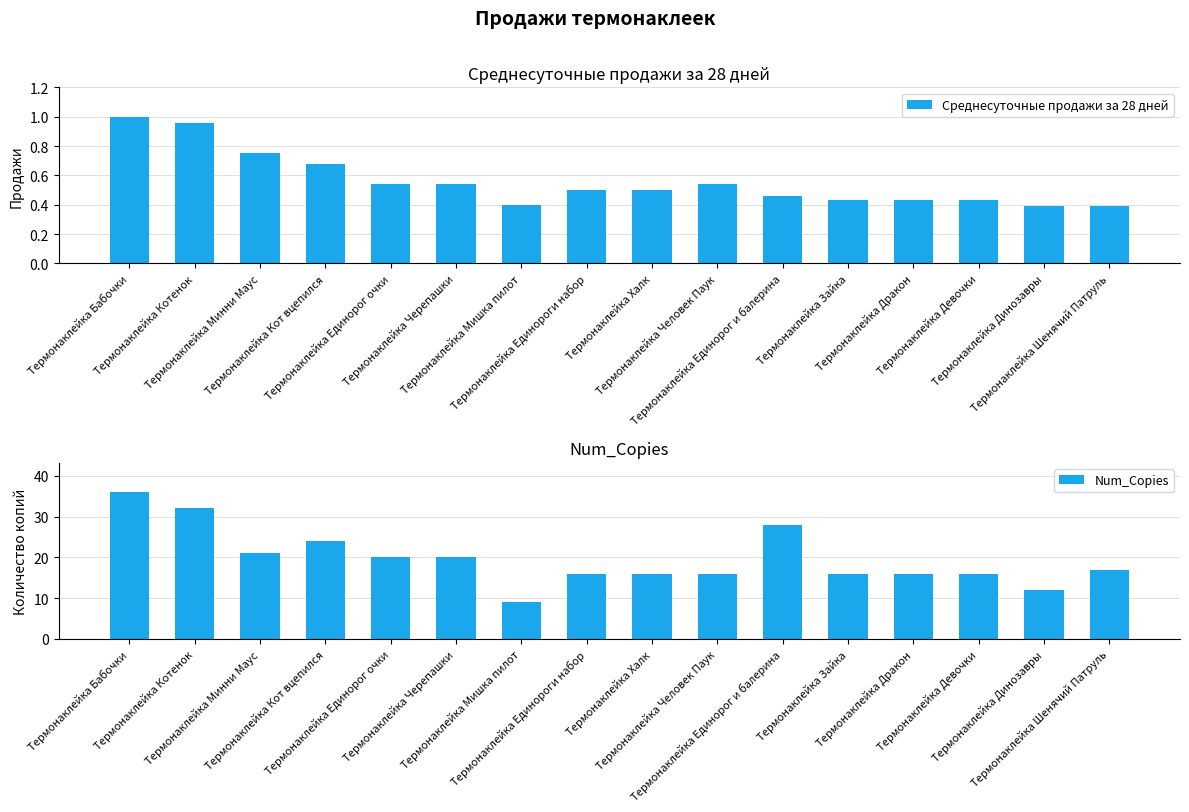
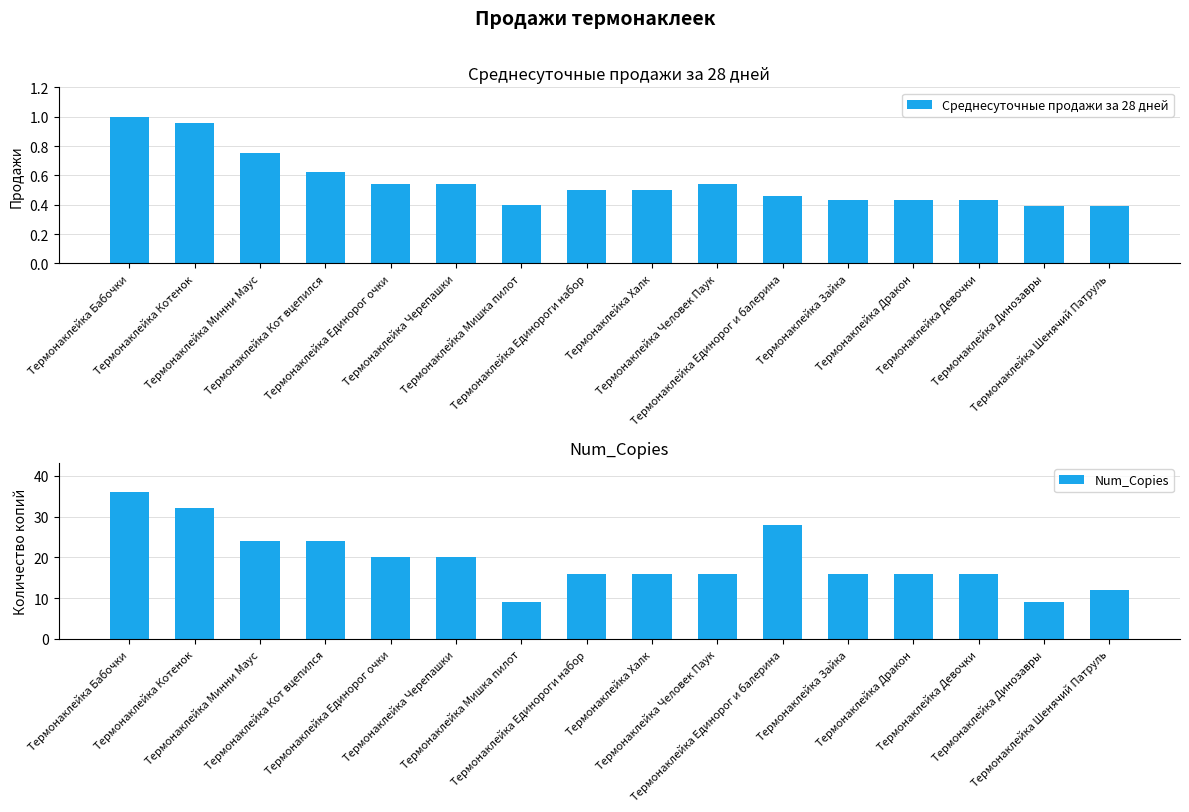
Среднесуточные продажи за 28 дней, Термонаклейка Кот вцепился: 0.68 -> 0.62
Num_Copies, Термонаклейка Минни Маус: 21 -> 24
Num_Copies, Термонаклейка Динозавры: 12 -> 9
Num_Copies, Термонаклейка Шенячий Патруль: 17 -> 12
